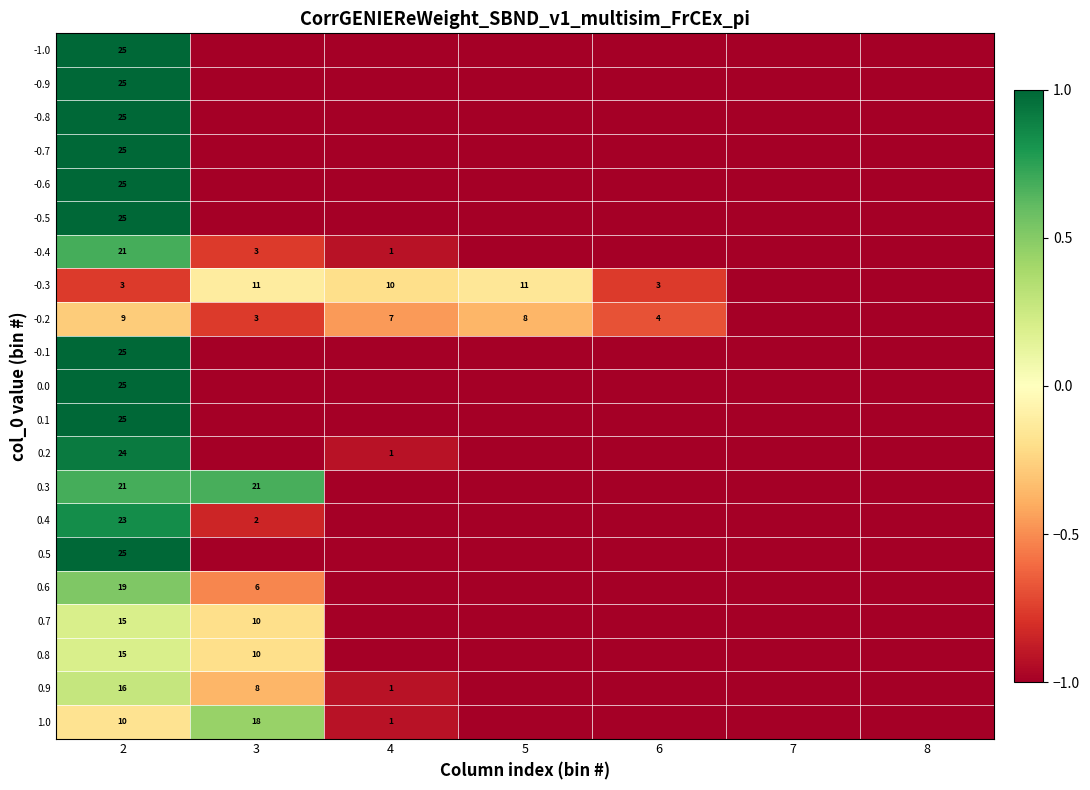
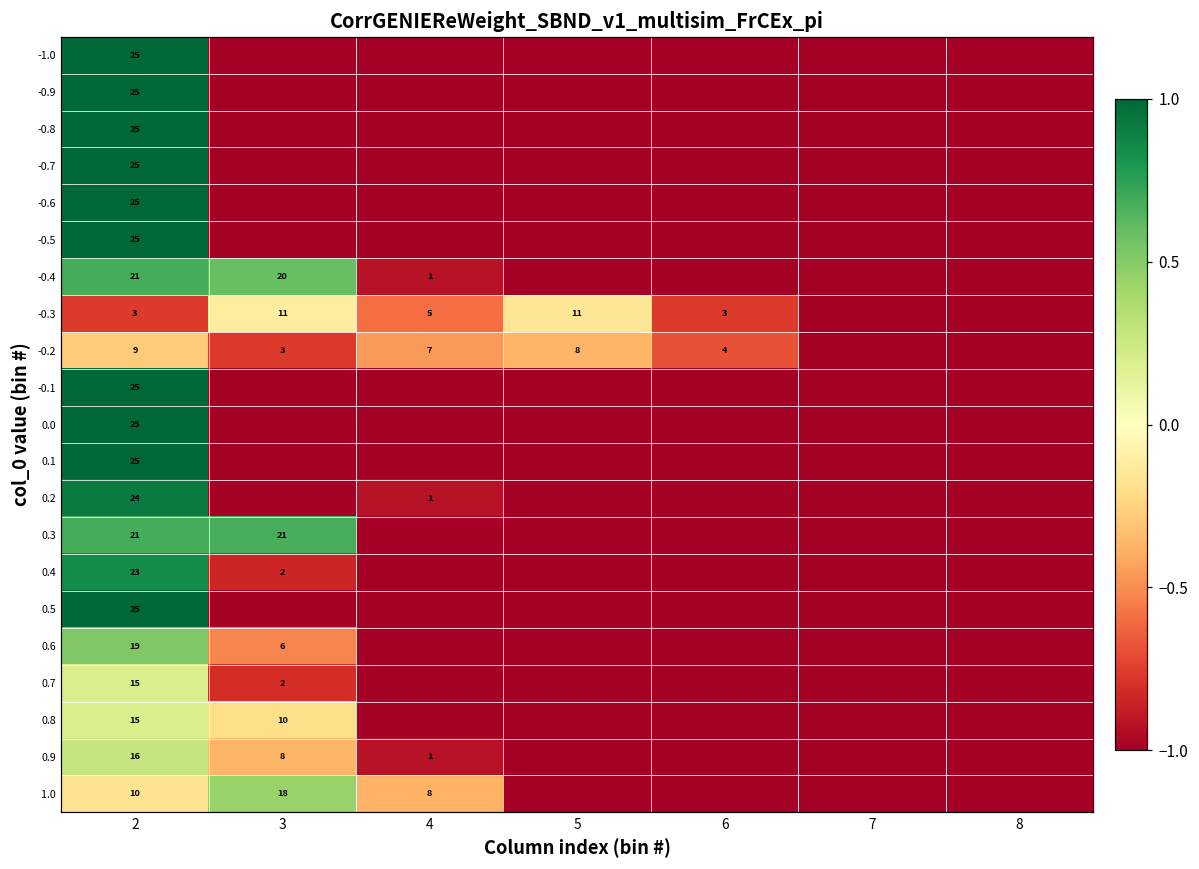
-0.4, 3: 3 -> 20
-0.3, 4: 10 -> 5
0.7, 3: 10 -> 2
1.0, 4: 1 -> 8
